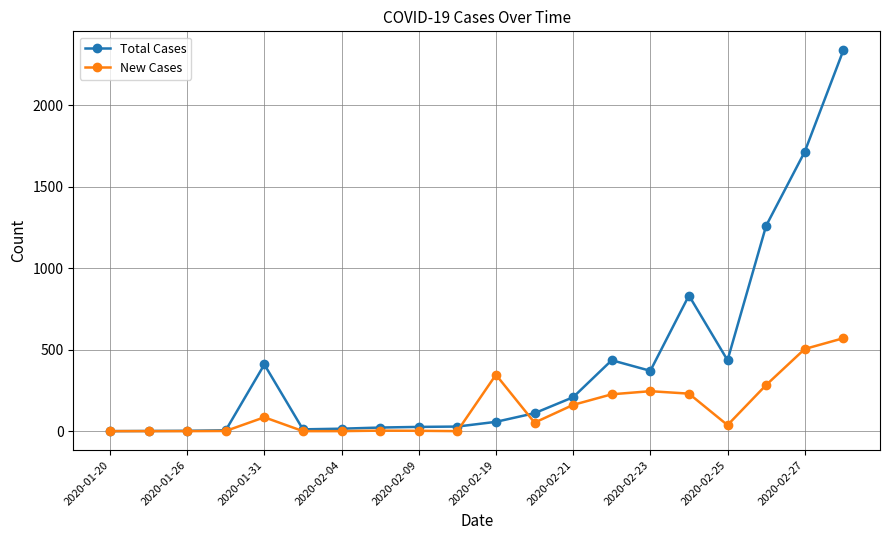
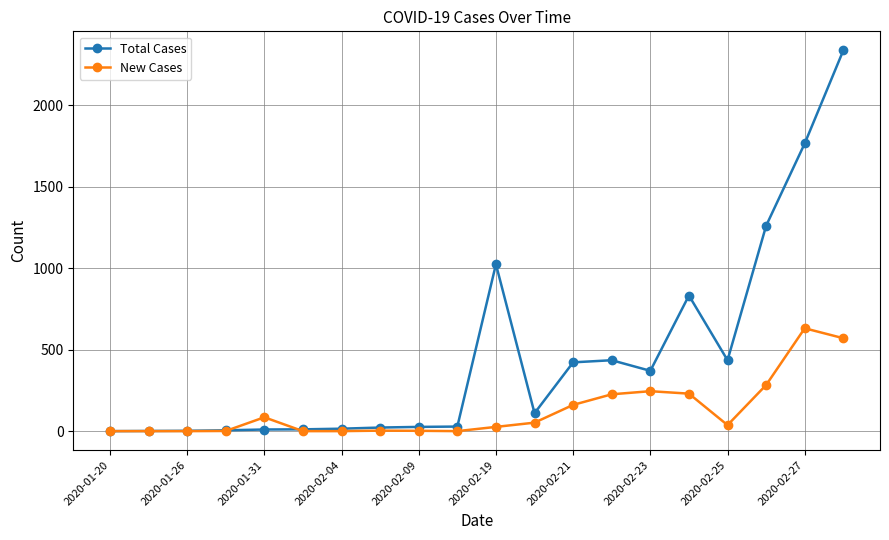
Total Cases, 2020-01-31: 410 -> 10
Total Cases, 2020-02-19: 60 -> 1030
New Cases, 2020-02-19: 350 -> 30
Total Cases, 2020-02-21: 210 -> 420
Total Cases, 2020-02-27: 1720 -> 1770
New Cases, 2020-02-27: 510 -> 630
